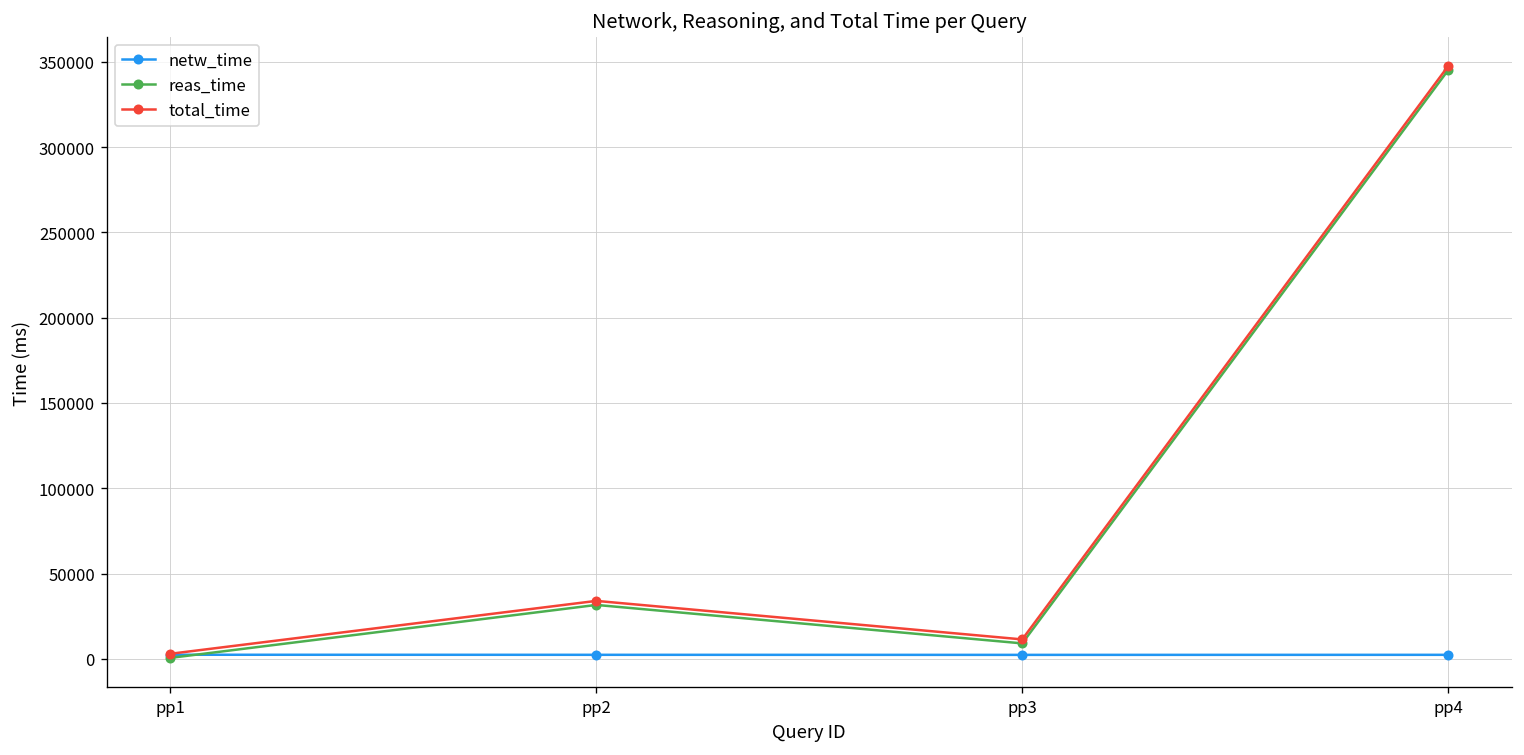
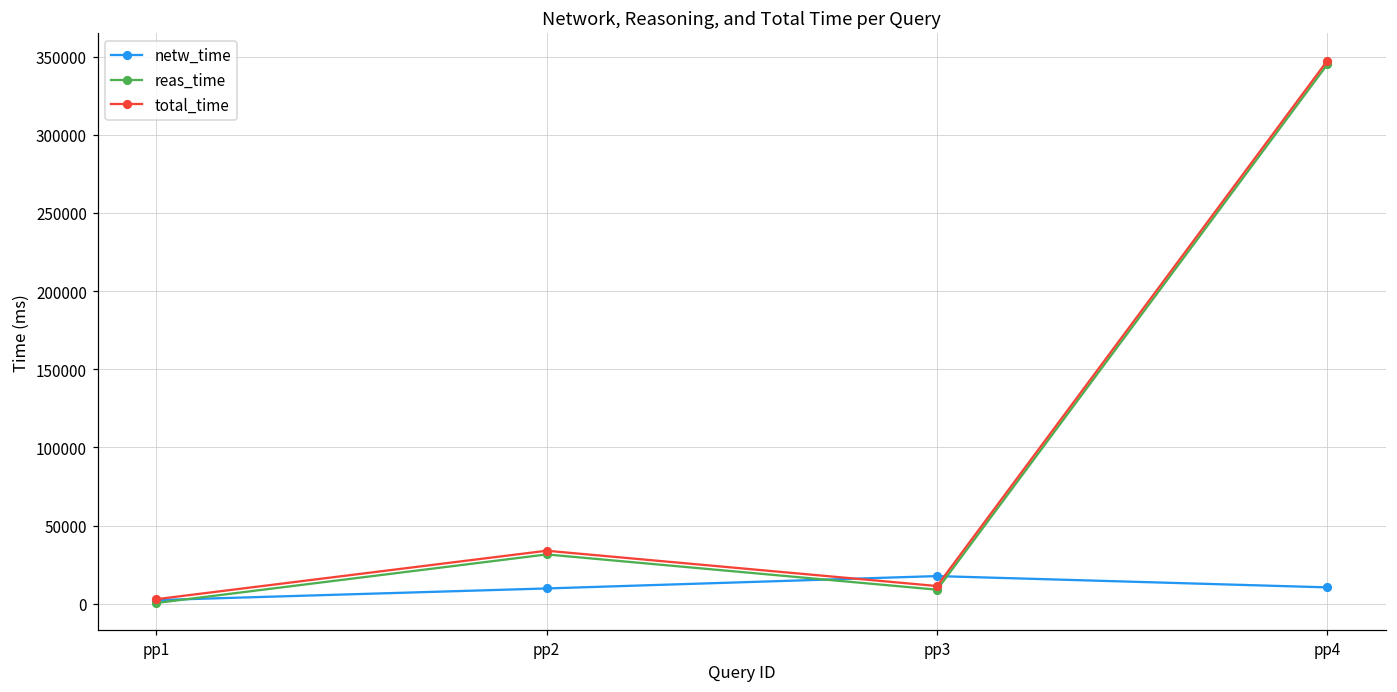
netw_time, pp2: 2000 -> 10000
netw_time, pp3: 2000 -> 18000
netw_time, pp4: 2000 -> 11000
